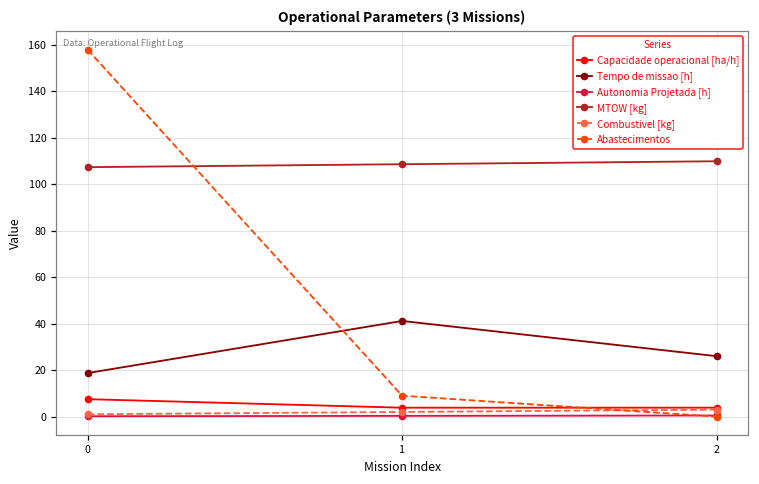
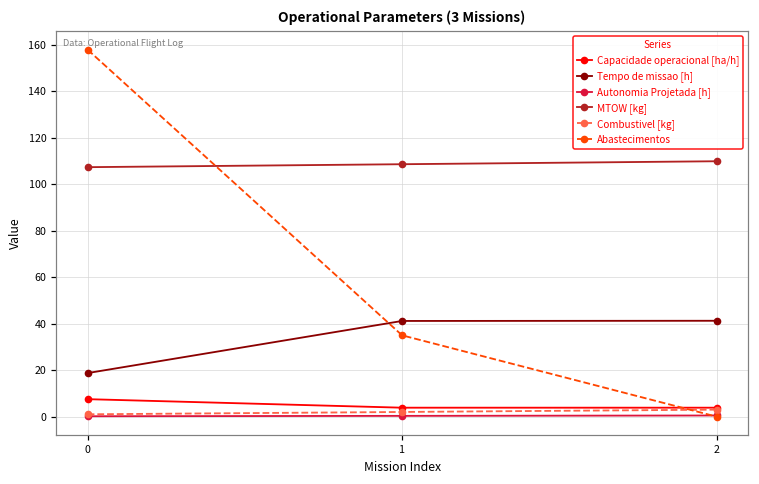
Abastecimentos, 1: 9 -> 35
Tempo de missao [h], 2: 26 -> 41
